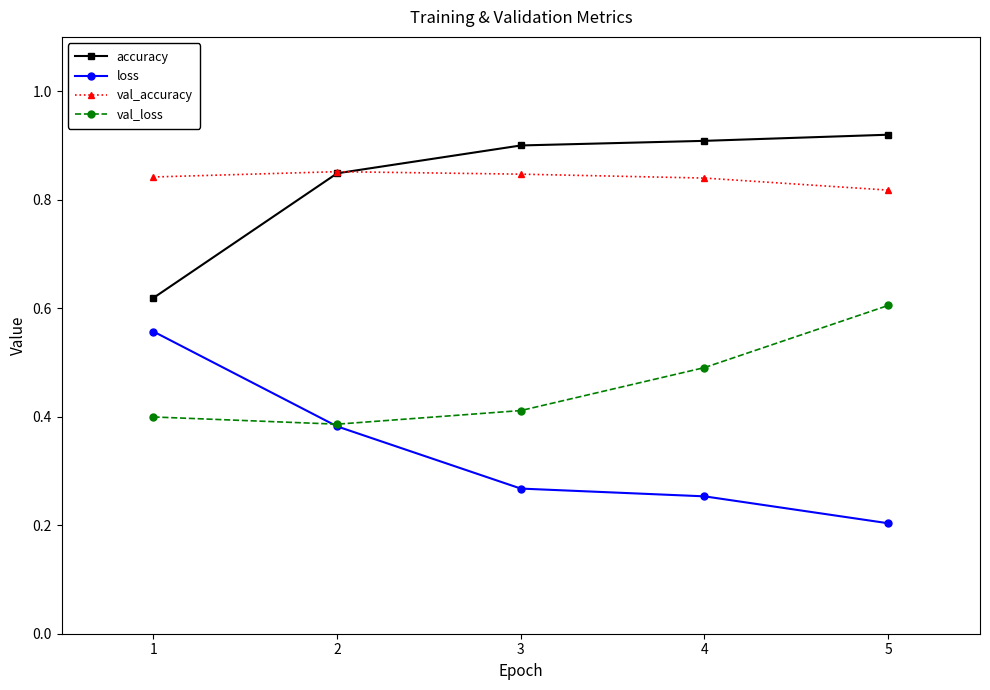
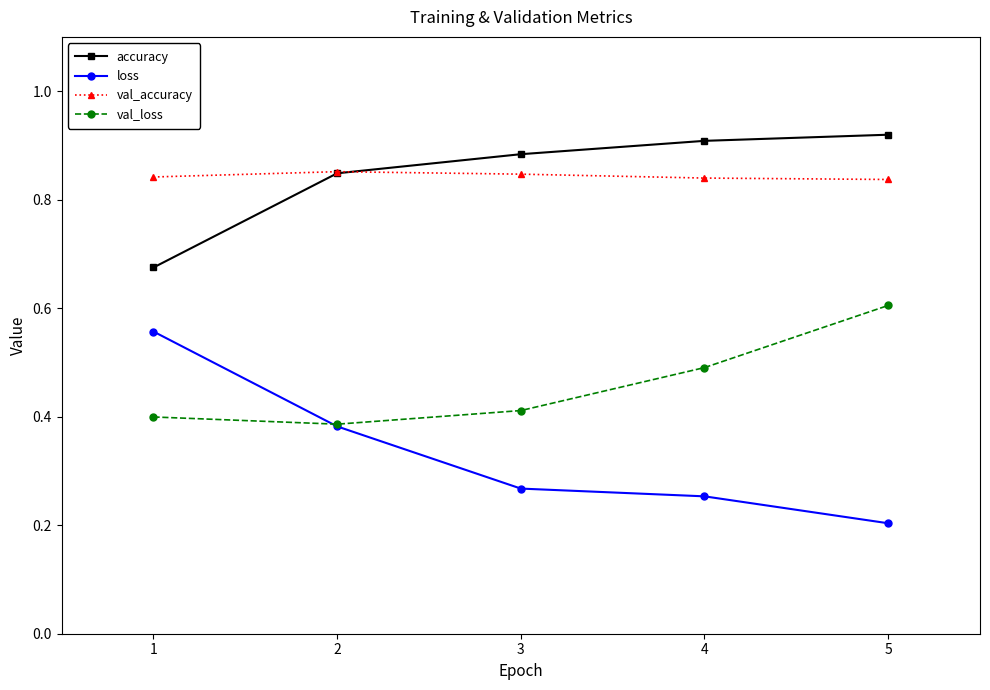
accuracy, 1: 0.62 -> 0.68
accuracy, 3: 0.90 -> 0.88
val_accuracy, 5: 0.82 -> 0.84
